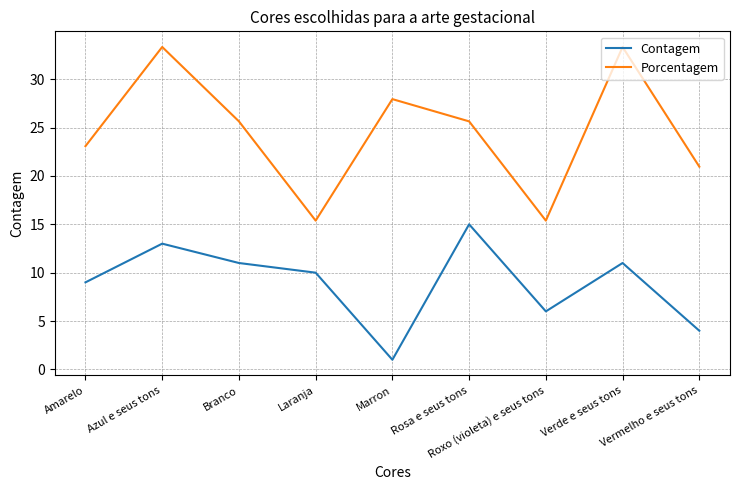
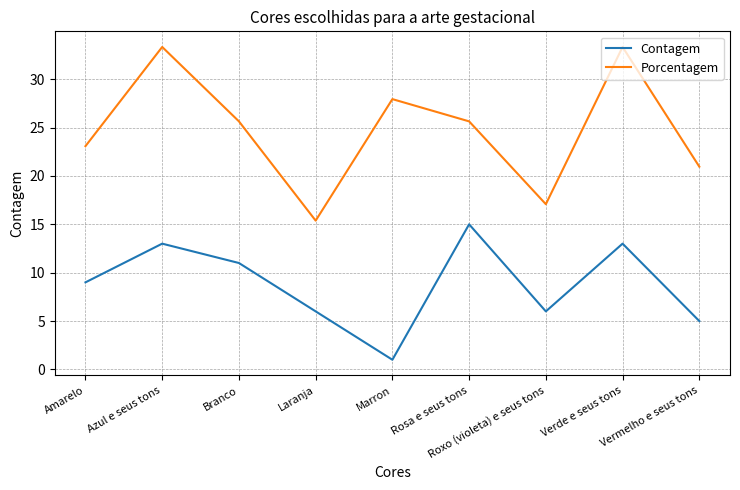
Contagem, Laranja: 10 -> 6
Porcentagem, Roxo (violeta) e seus tons: 15 -> 17
Contagem, Verde e seus tons: 11 -> 13
Contagem, Vermelho e seus tons: 4 -> 5
